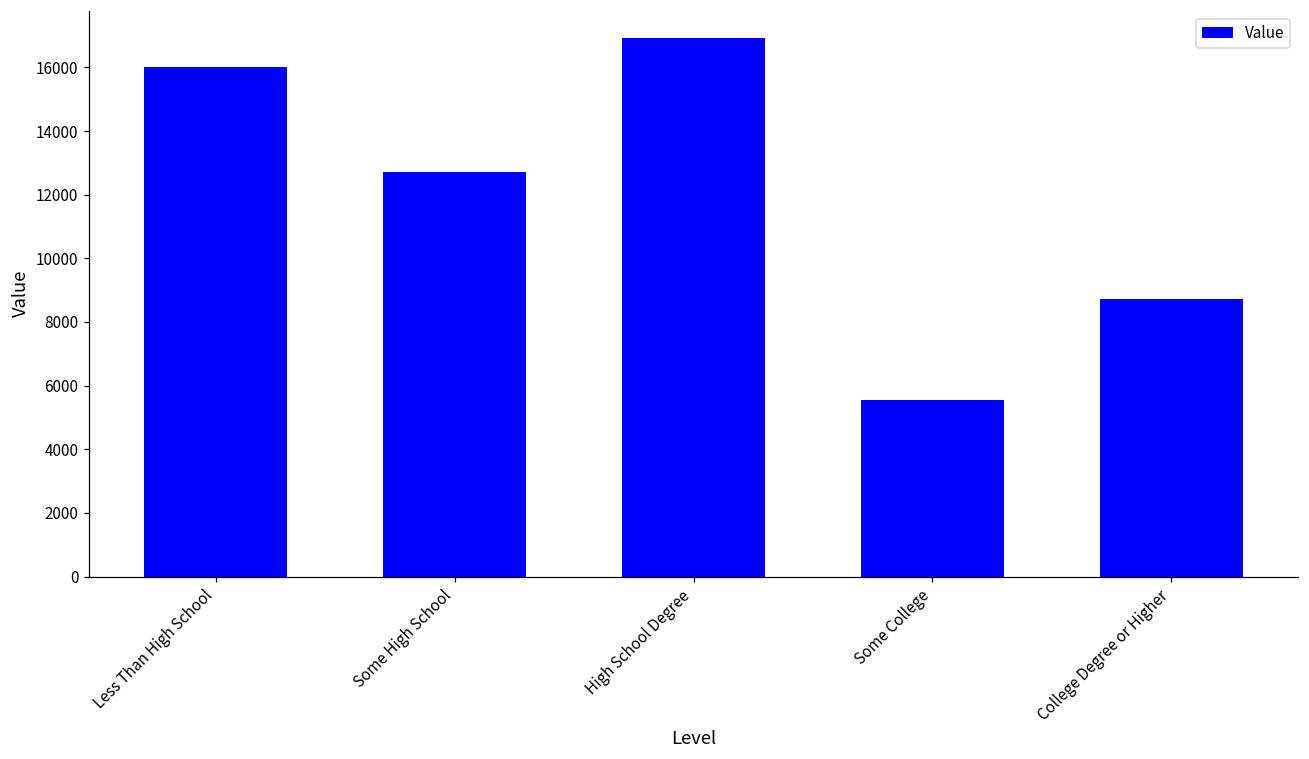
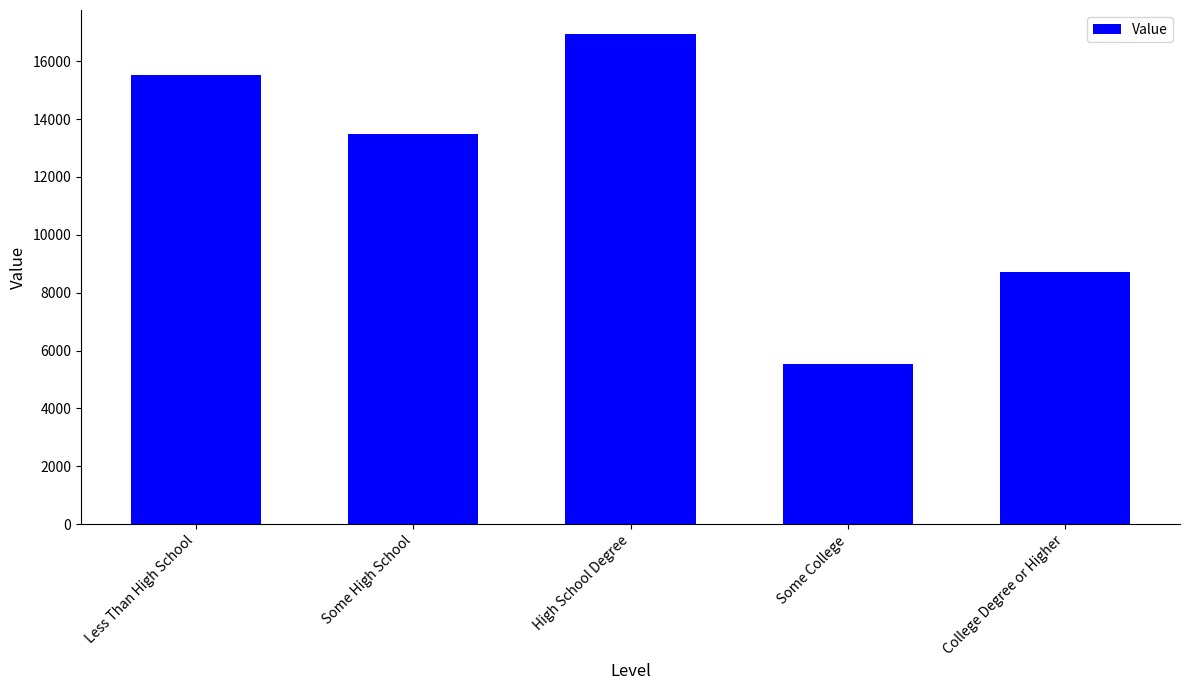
Less Than High School: 16000 -> 15500
Some High School: 12700 -> 13500
